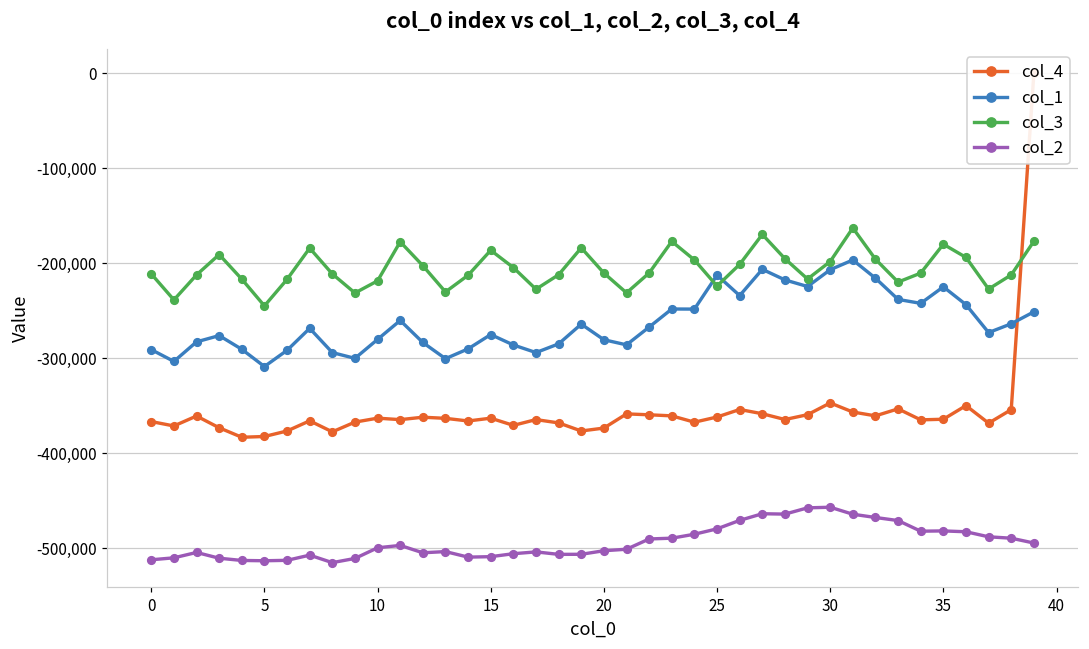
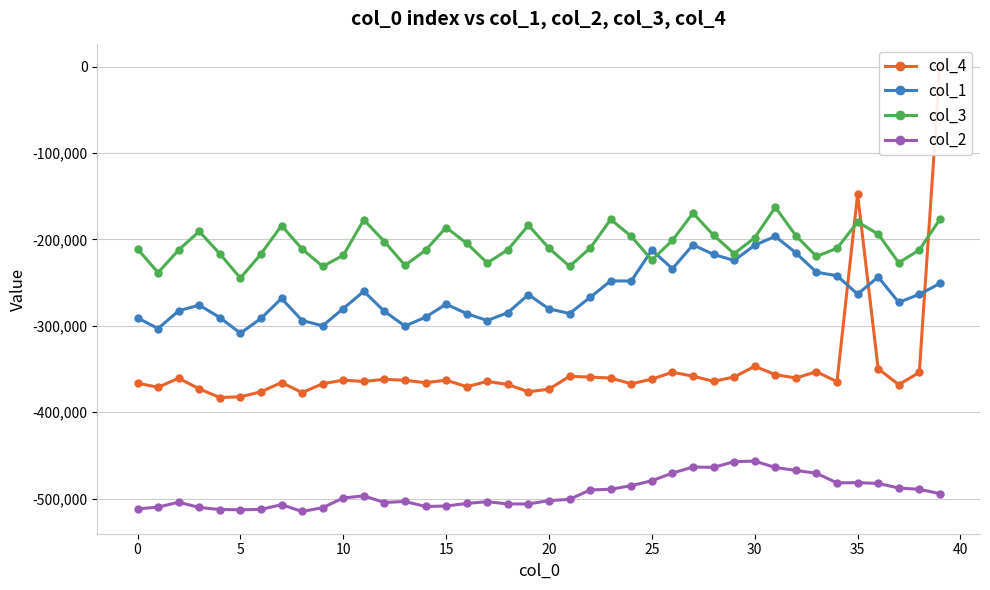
col_4, 35: -360,000 -> -150,000
col_1, 35: -220,000 -> -260,000
